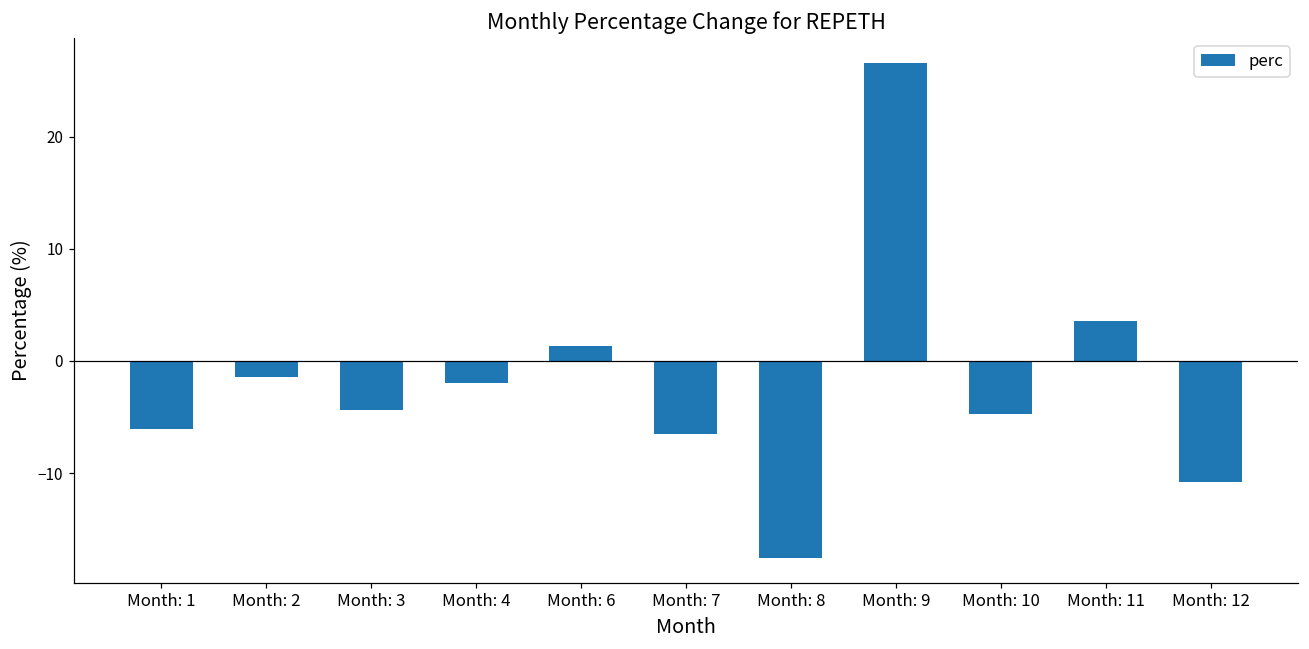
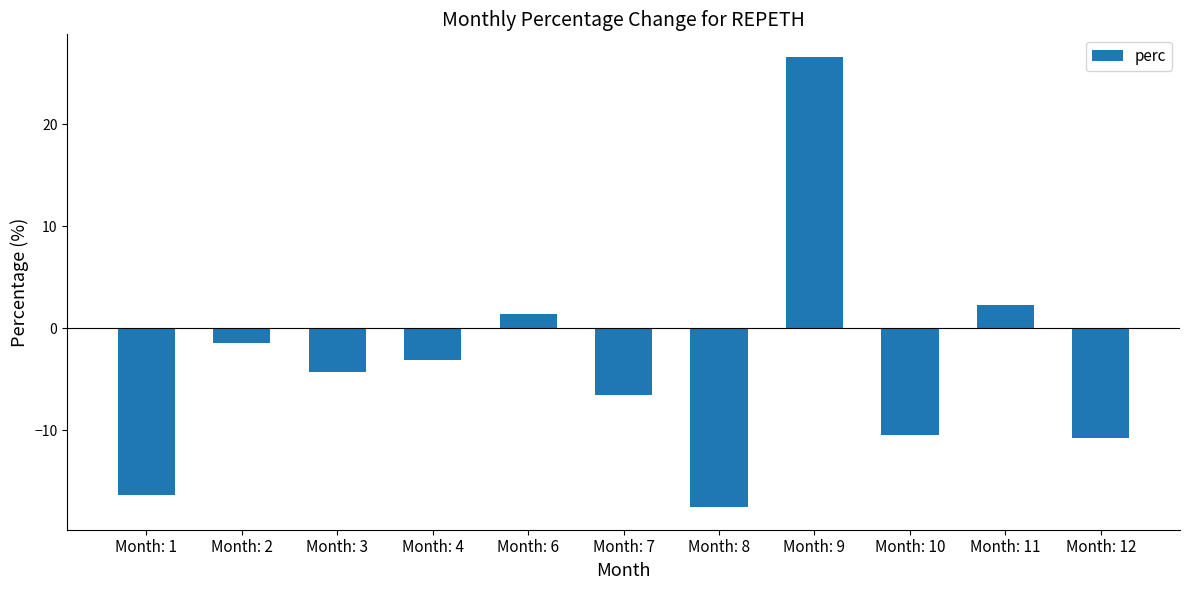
Month: 1: -6.0 -> -16.4
Month: 4: -2.0 -> -3.2
Month: 10: -4.8 -> -10.5
Month: 11: 3.5 -> 2.3
